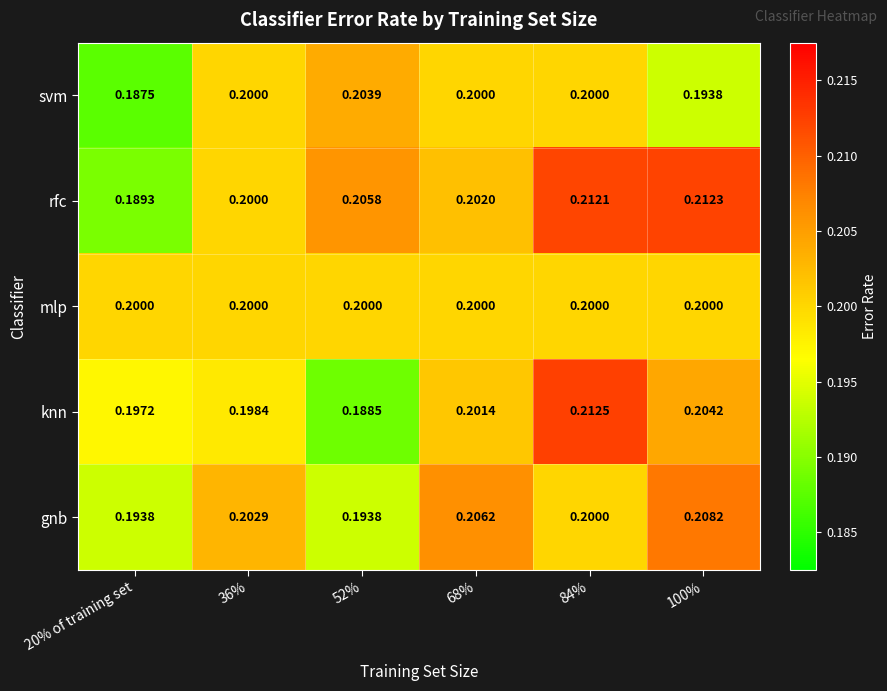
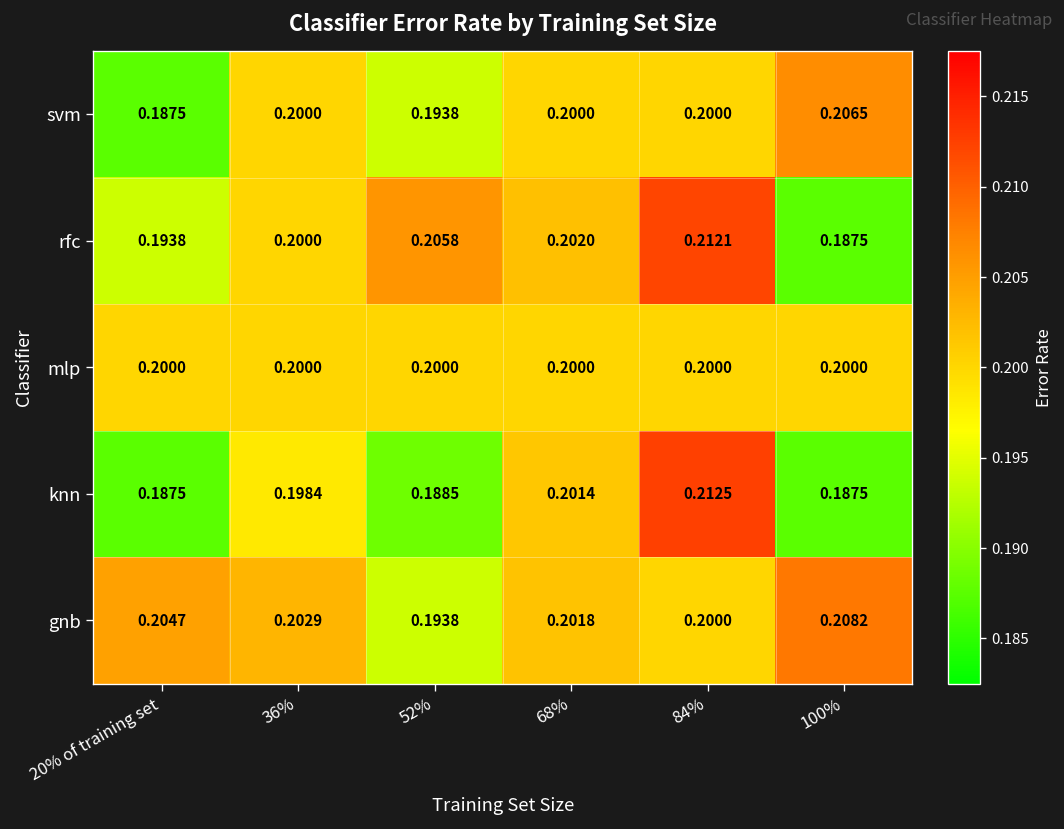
svm, 52%: 0.2039 -> 0.1938
svm, 100%: 0.1938 -> 0.2065
rfc, 20% of training set: 0.1893 -> 0.1938
rfc, 100%: 0.2123 -> 0.1875
knn, 20% of training set: 0.1972 -> 0.1875
knn, 100%: 0.2042 -> 0.1875
gnb, 20% of training set: 0.1938 -> 0.2047
gnb, 68%: 0.2062 -> 0.2018
